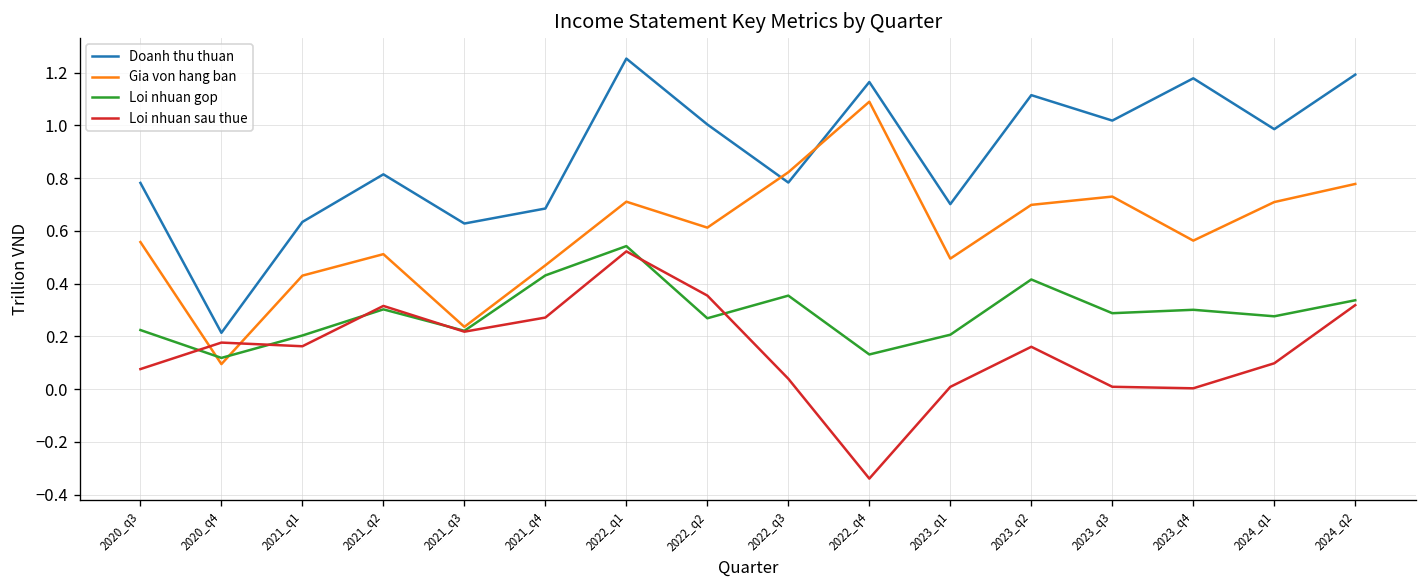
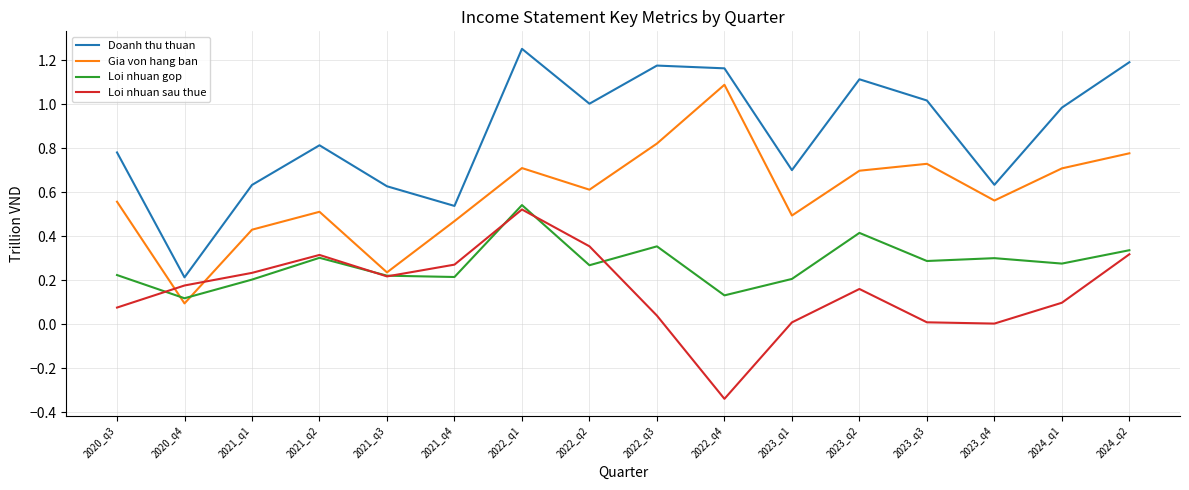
Loi nhuan sau thue, 2021_q1: 0.16 -> 0.23
Doanh thu thuan, 2021_q4: 0.68 -> 0.54
Loi nhuan gop, 2021_q4: 0.43 -> 0.22
Doanh thu thuan, 2022_q3: 0.78 -> 1.18
Doanh thu thuan, 2023_q4: 1.18 -> 0.63
